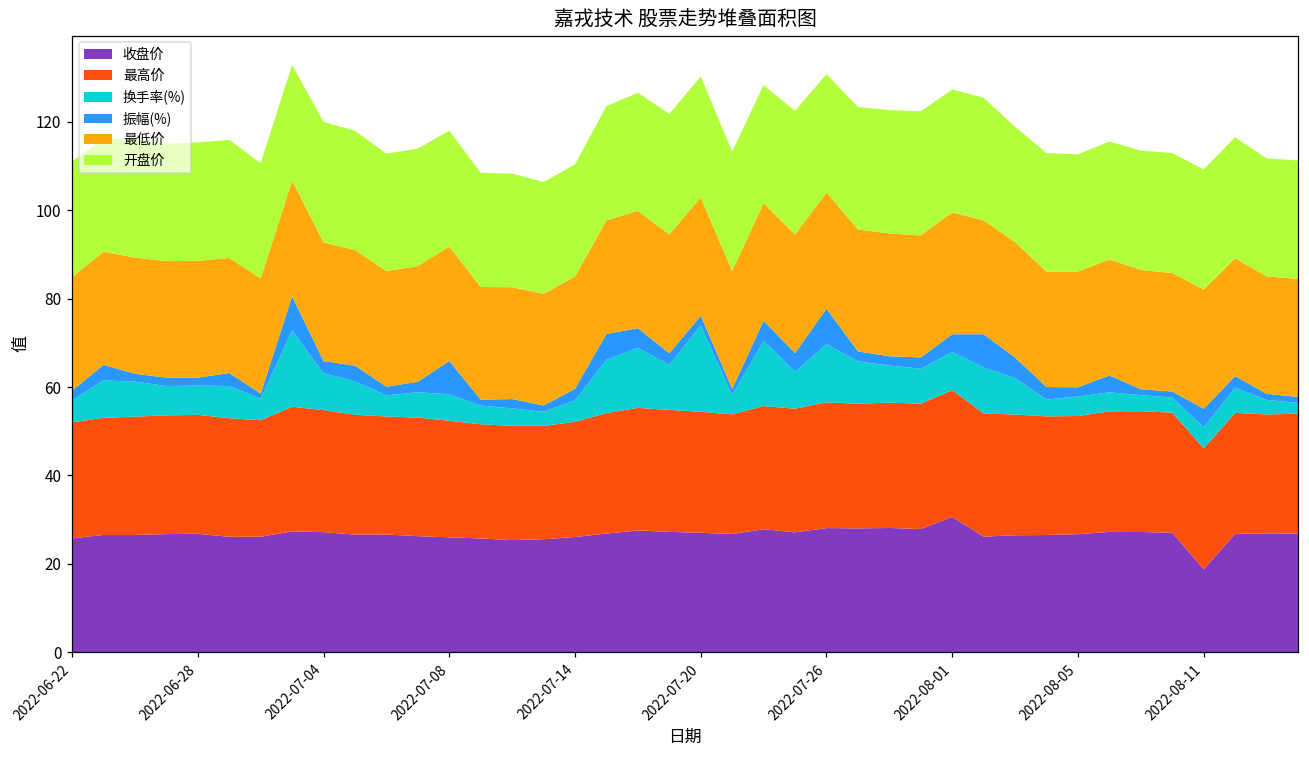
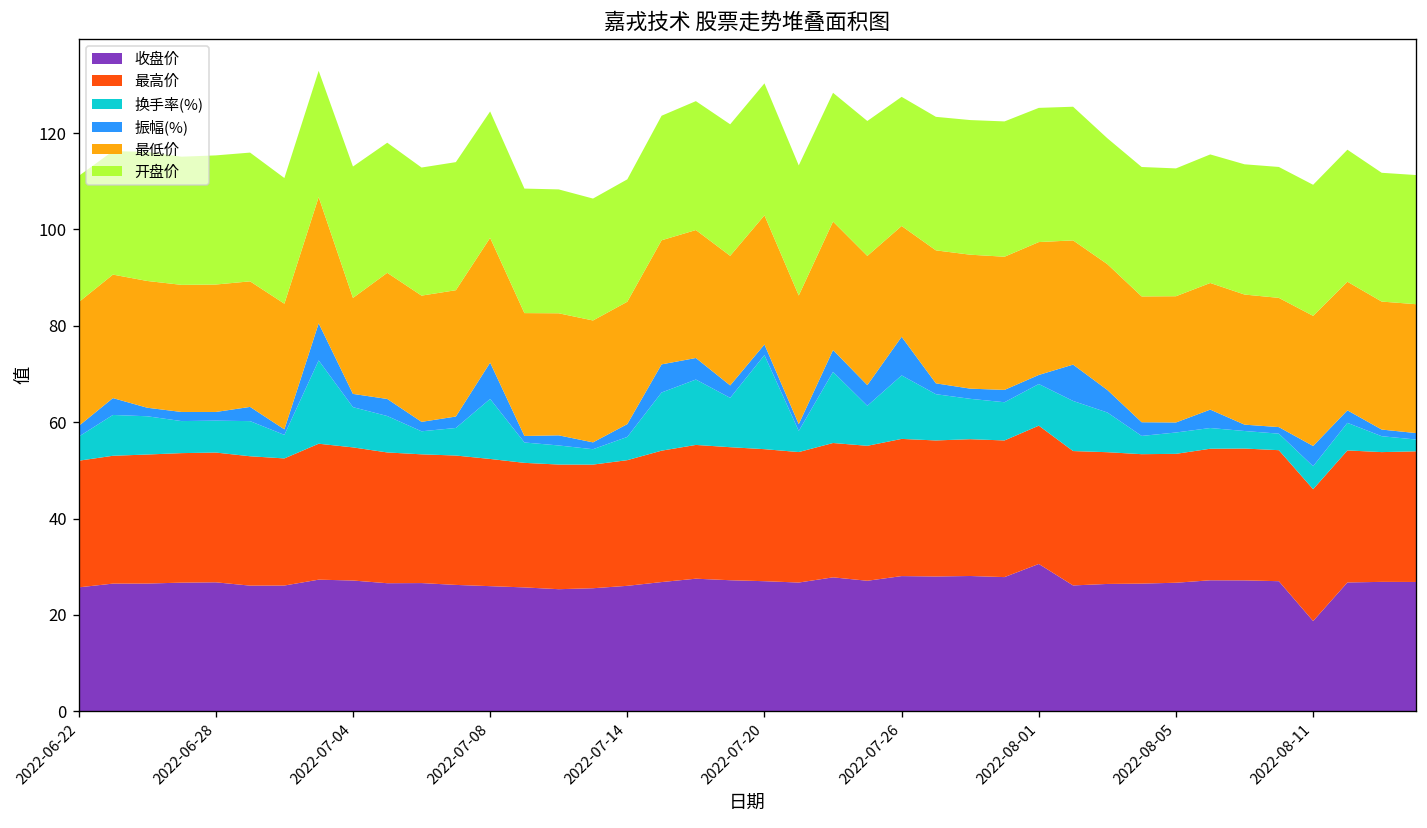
最低价, 2022-07-04: 27 -> 20
换手率(%), 2022-07-08: 6 -> 12
最低价, 2022-07-26: 26 -> 23
振幅(%), 2022-08-01: 4 -> 2
